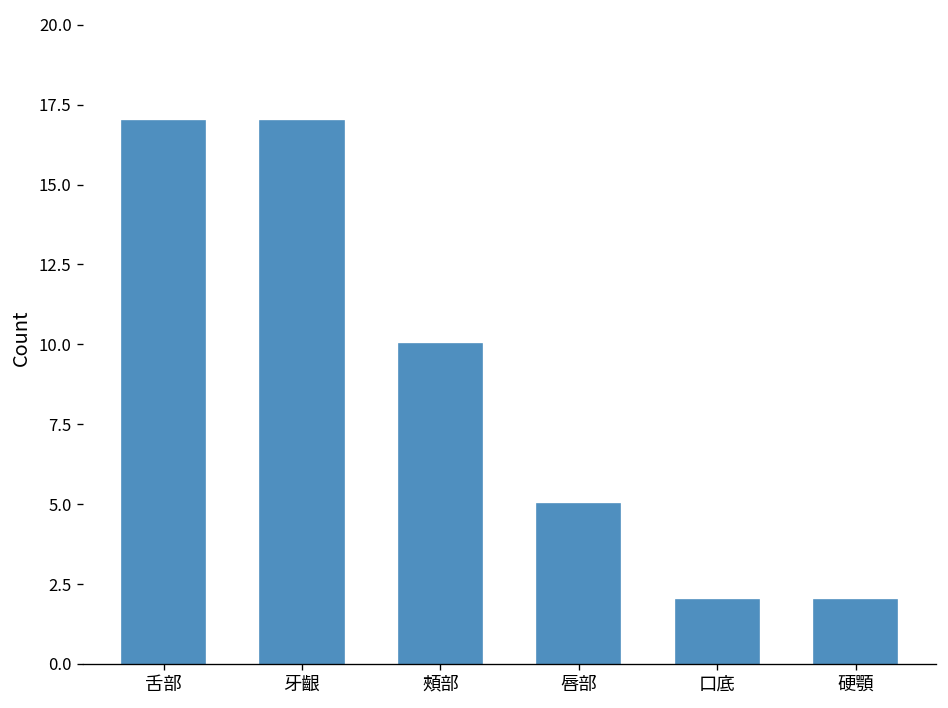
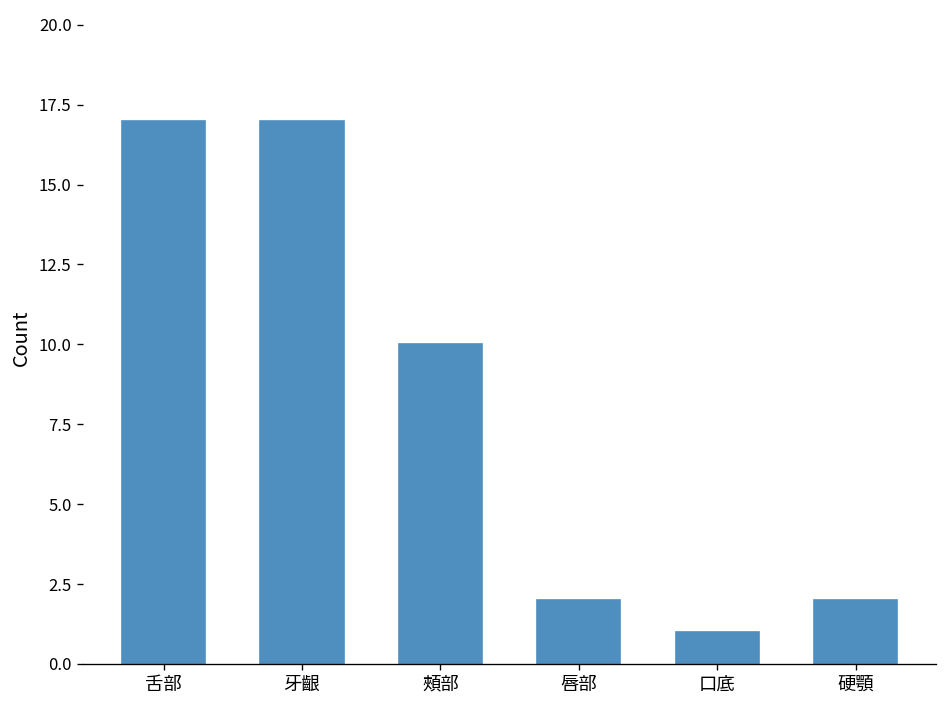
唇部: 5 -> 2
口底: 2 -> 1
